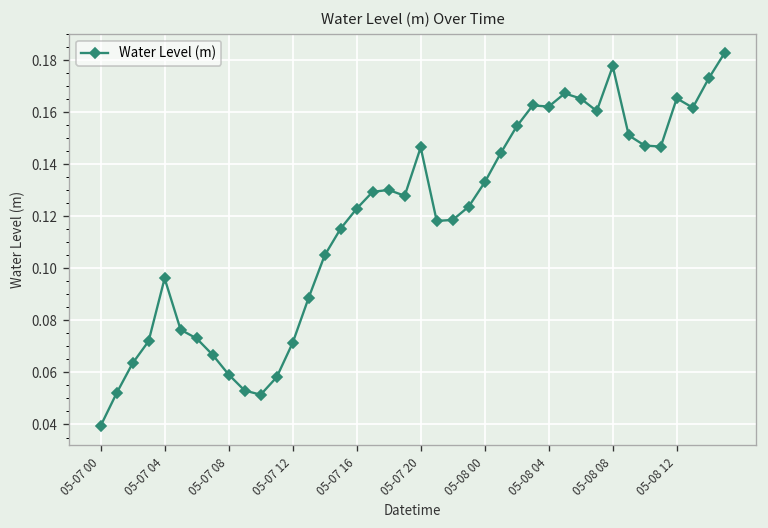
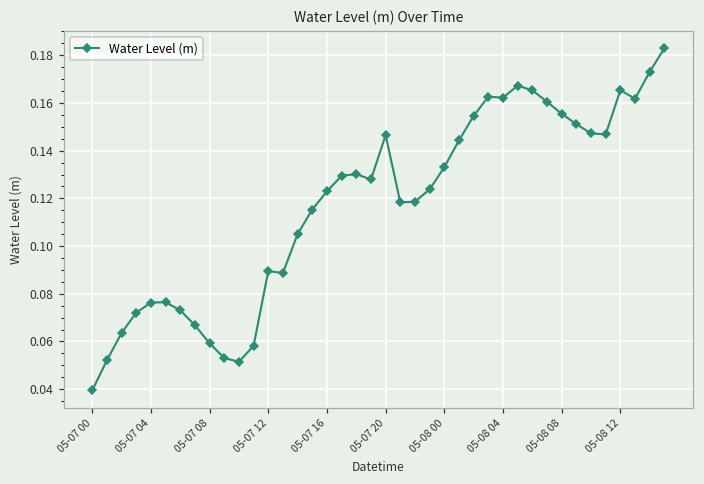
05-07 04: 0.096 -> 0.076
05-07 12: 0.071 -> 0.089
05-08 08: 0.178 -> 0.155
